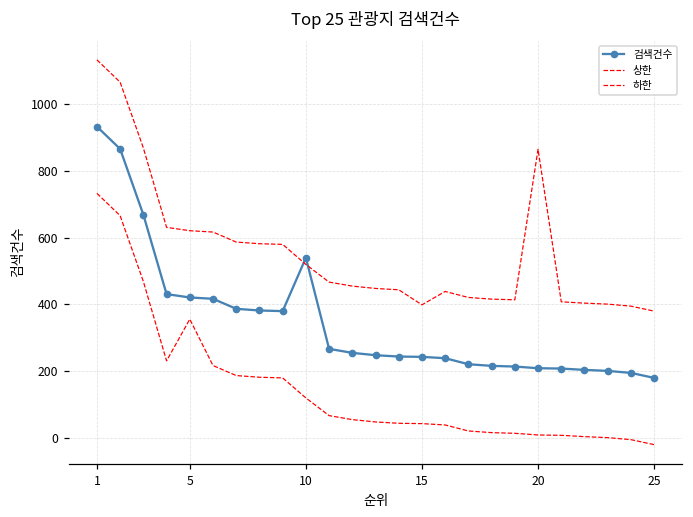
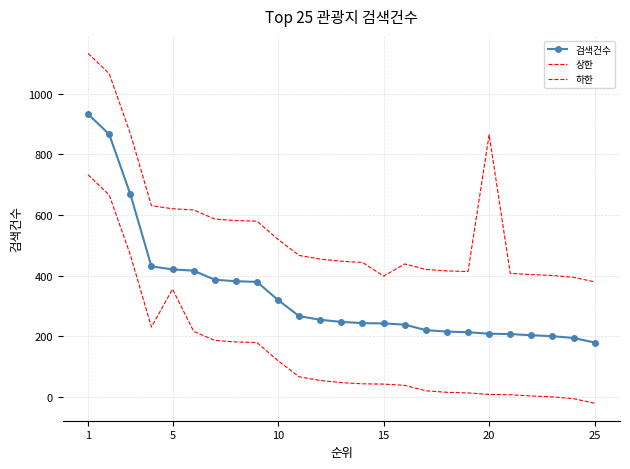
검색건수, 10: 540 -> 320
